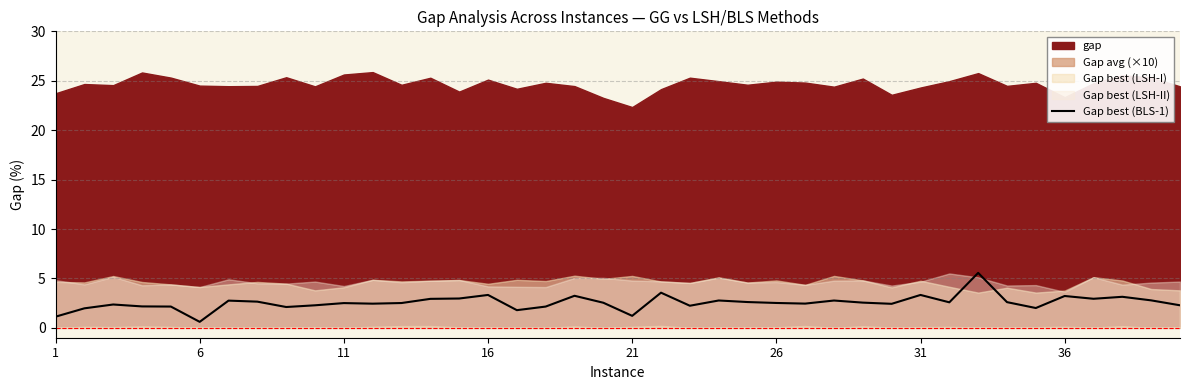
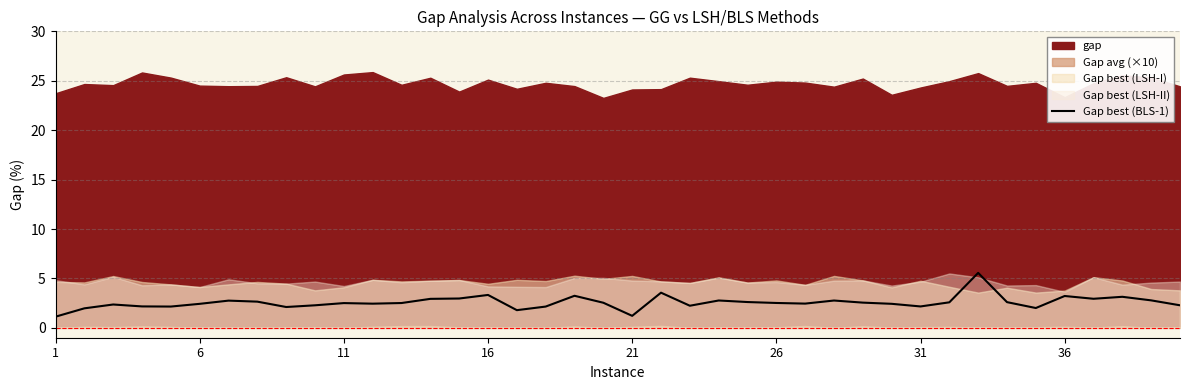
Gap best (BLS-1), 6: 1 -> 2
gap, 21: 22 -> 24
Gap best (BLS-1), 31: 3 -> 2
